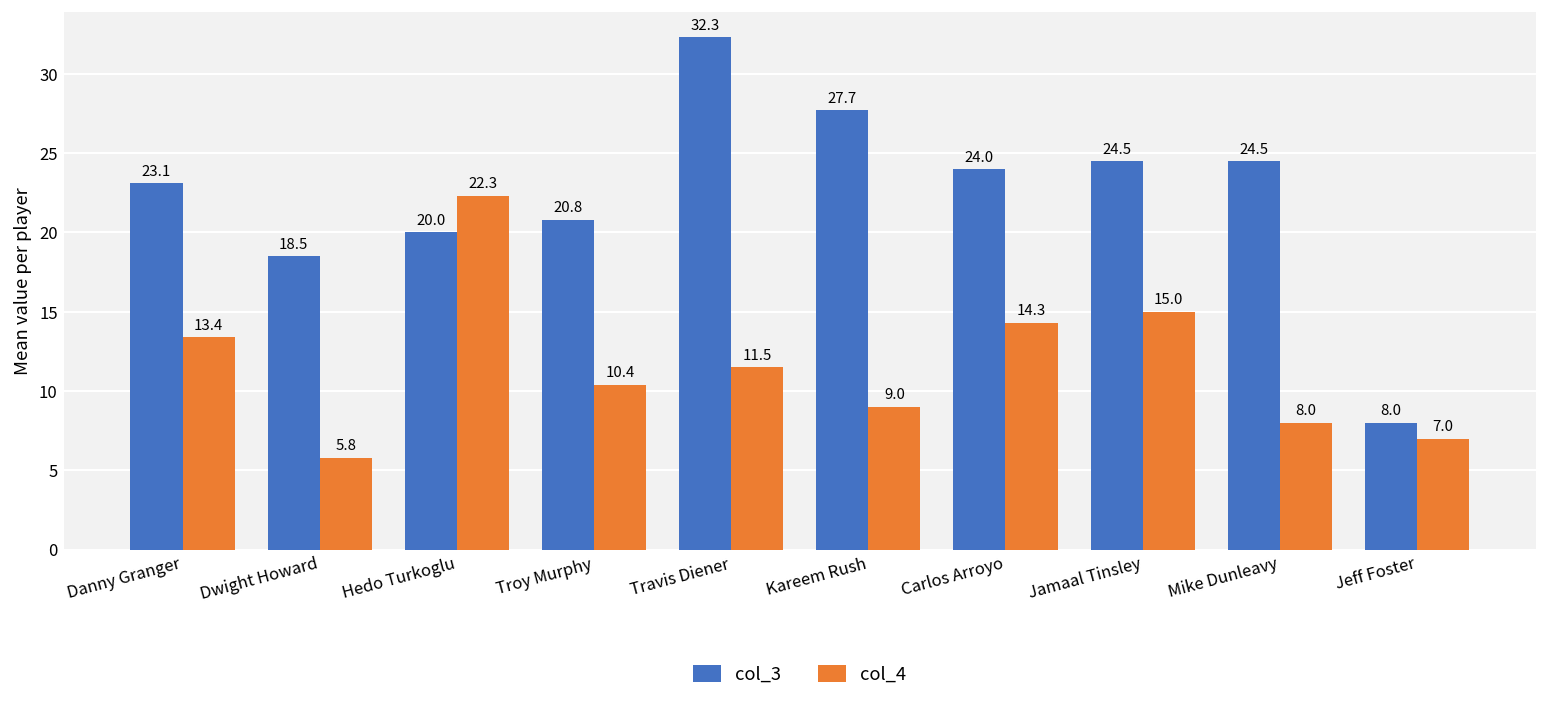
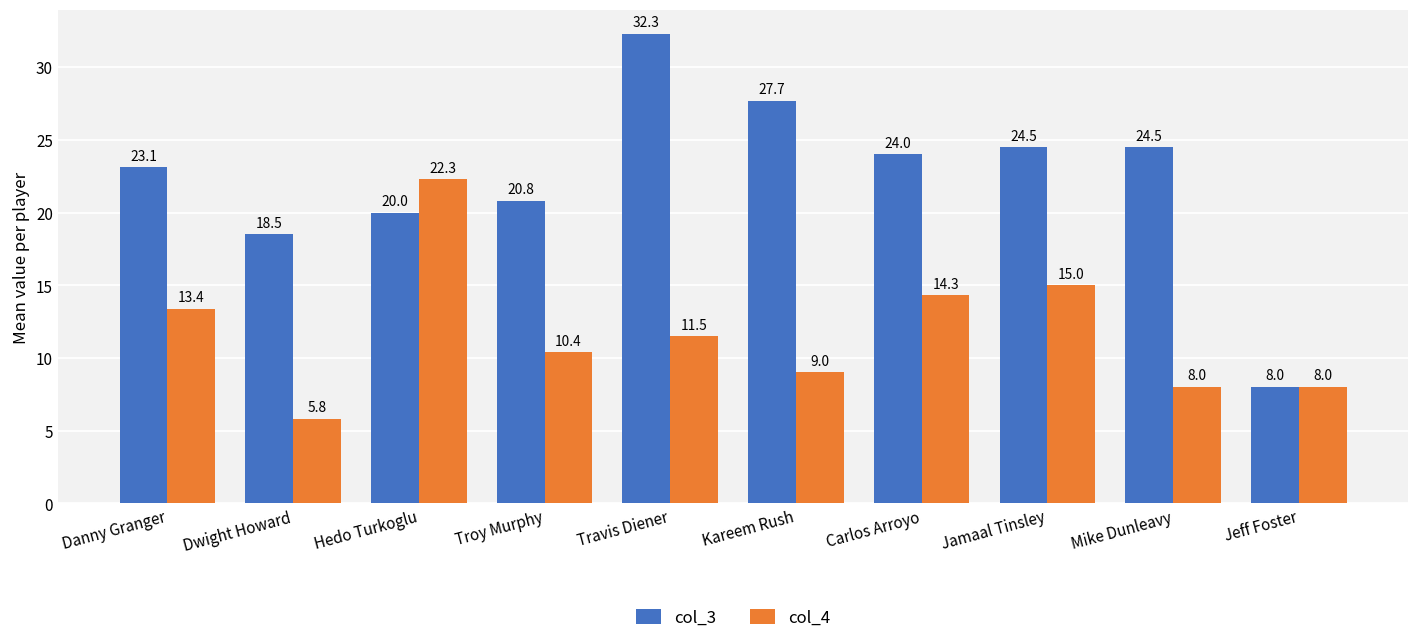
col_4, Jeff Foster: 7.0 -> 8.0
